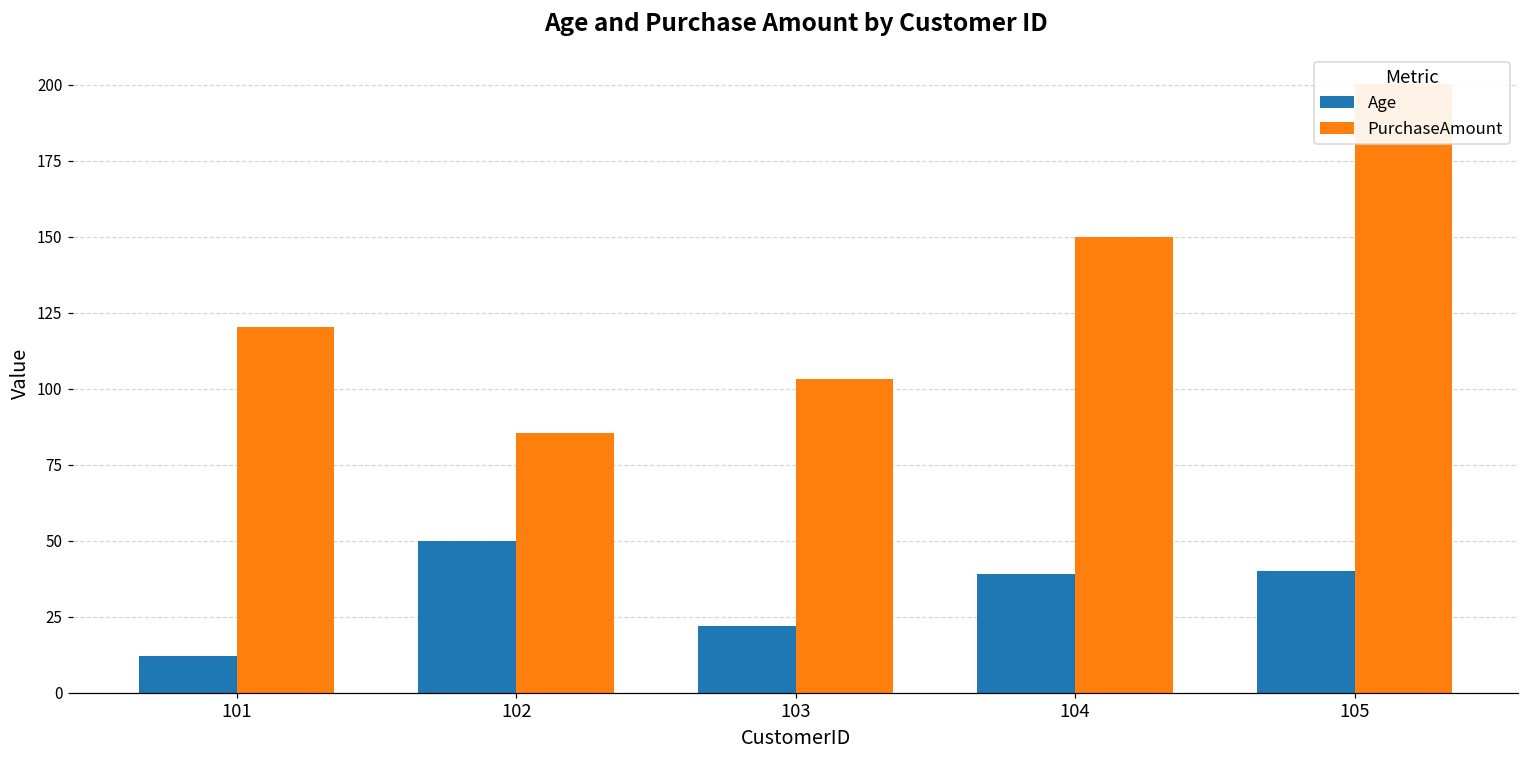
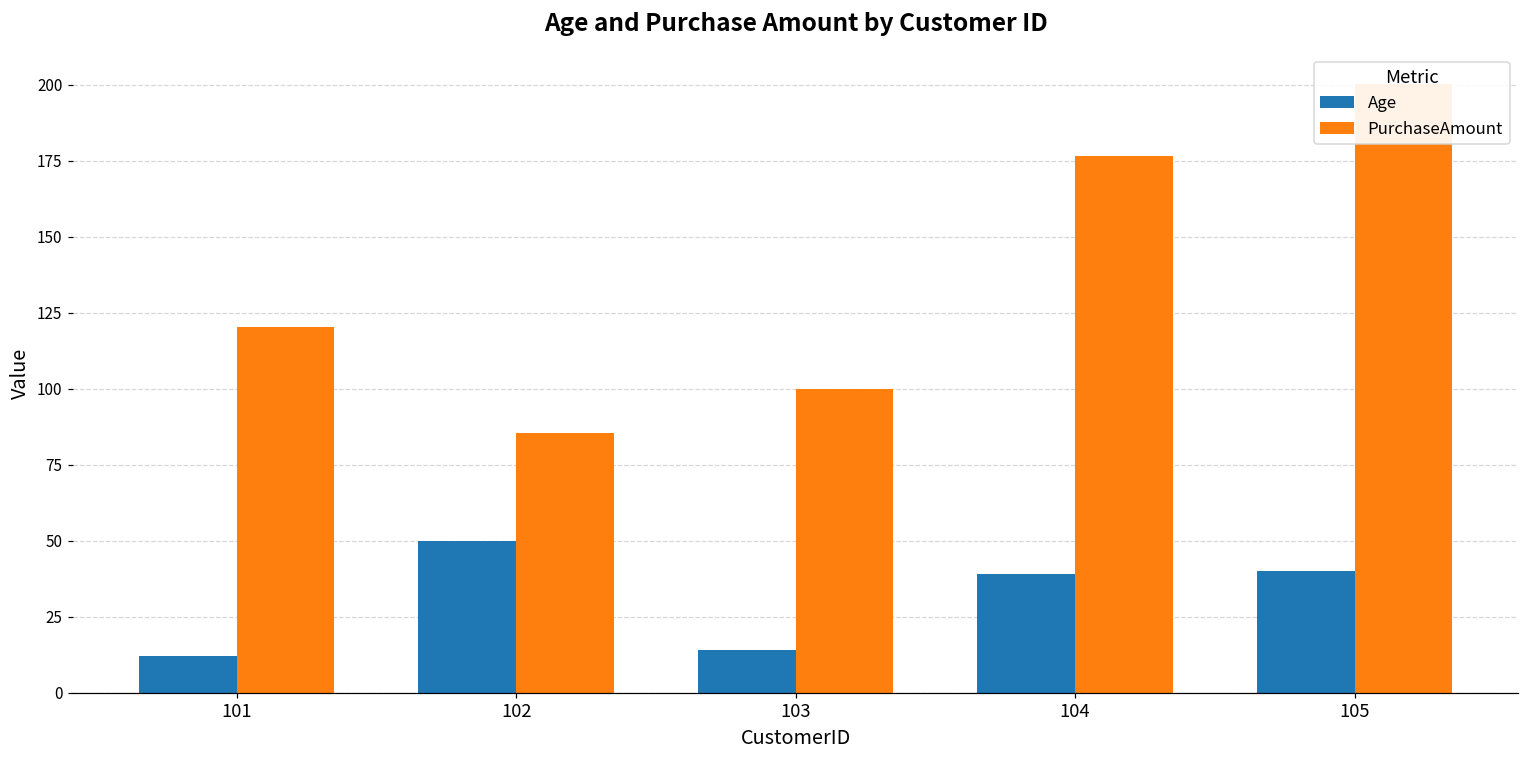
Age, 103: 22 -> 14
PurchaseAmount, 103: 103 -> 100
PurchaseAmount, 104: 150 -> 177
